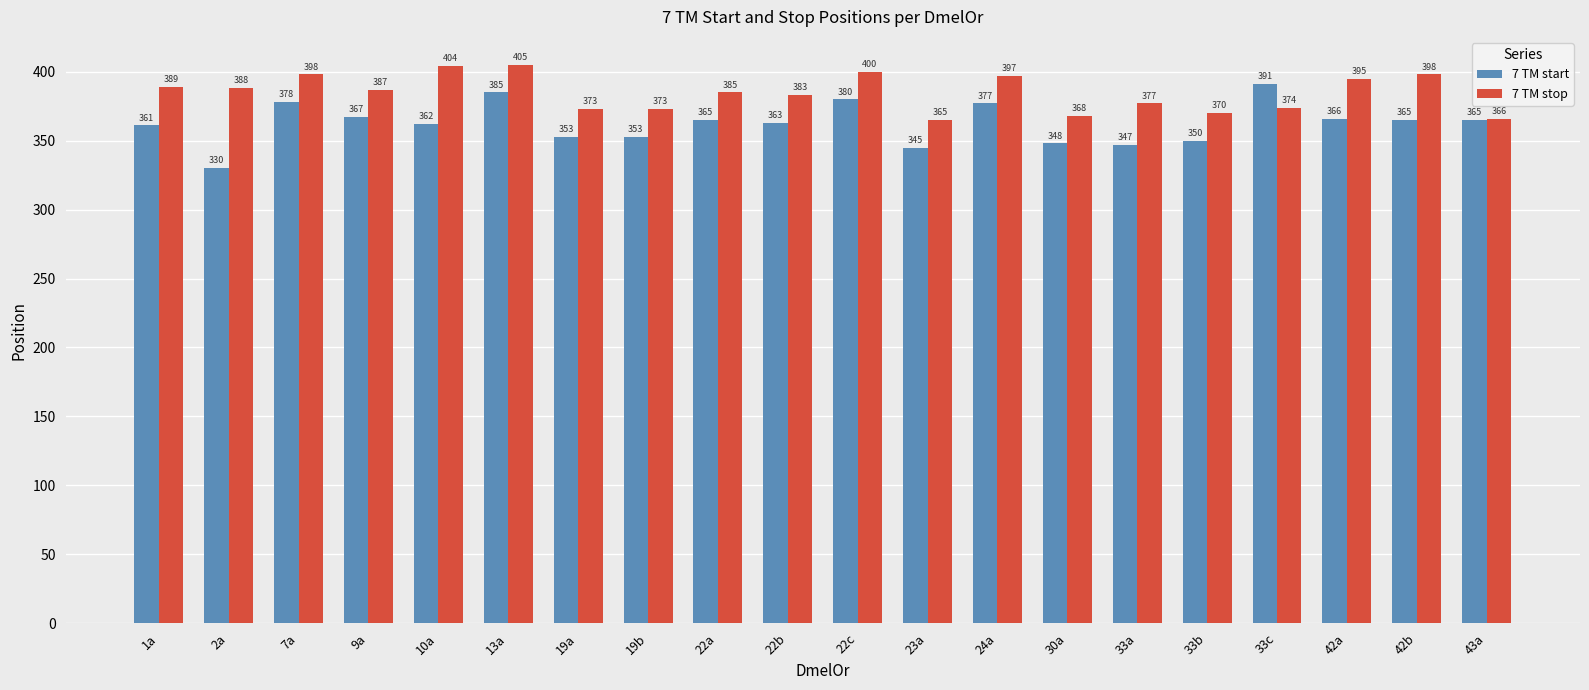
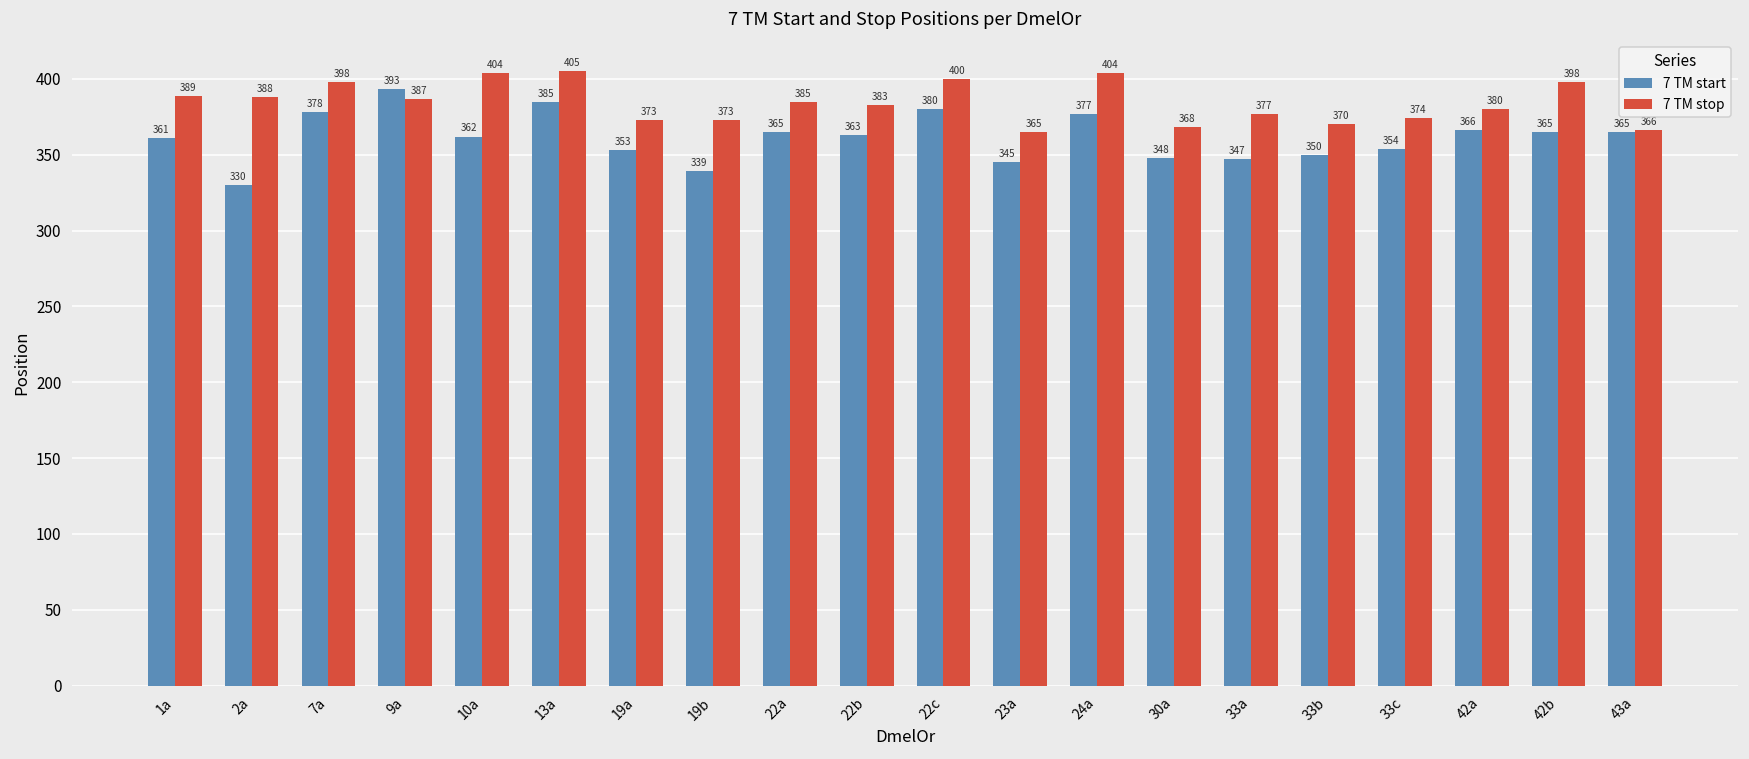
7 TM start, 9a: 367 -> 393
7 TM start, 19b: 353 -> 339
7 TM stop, 24a: 397 -> 404
7 TM start, 33c: 391 -> 354
7 TM stop, 42a: 395 -> 380
